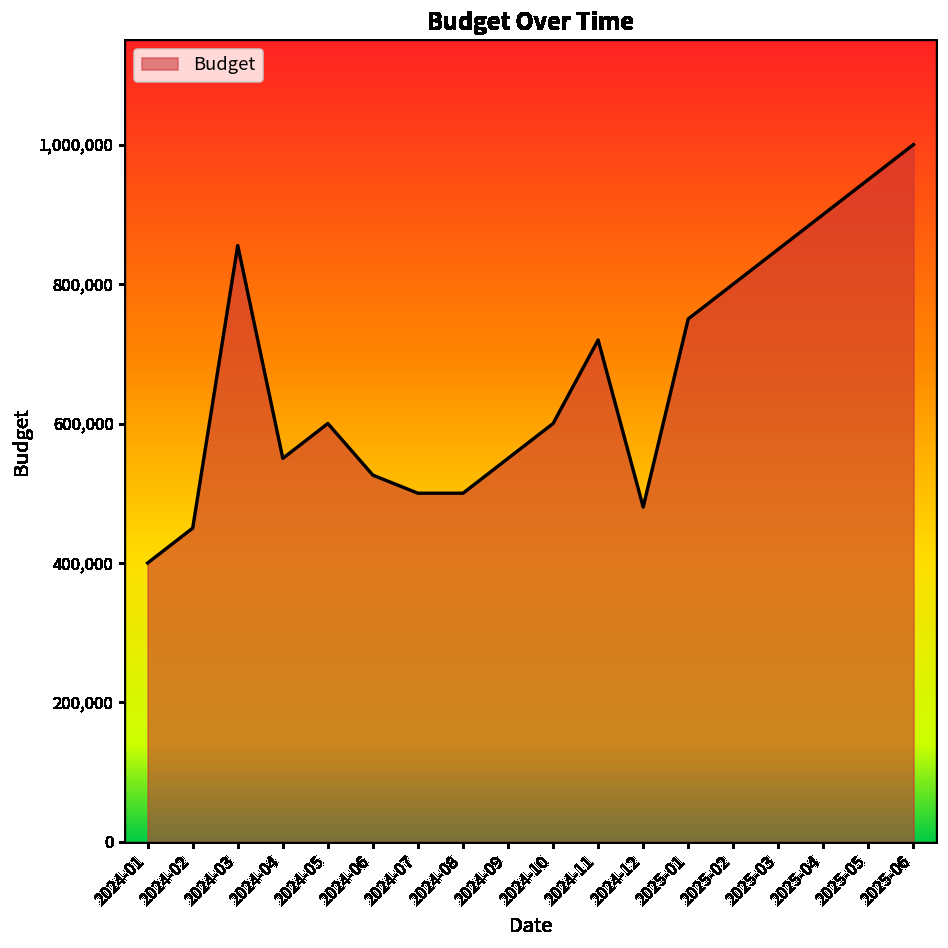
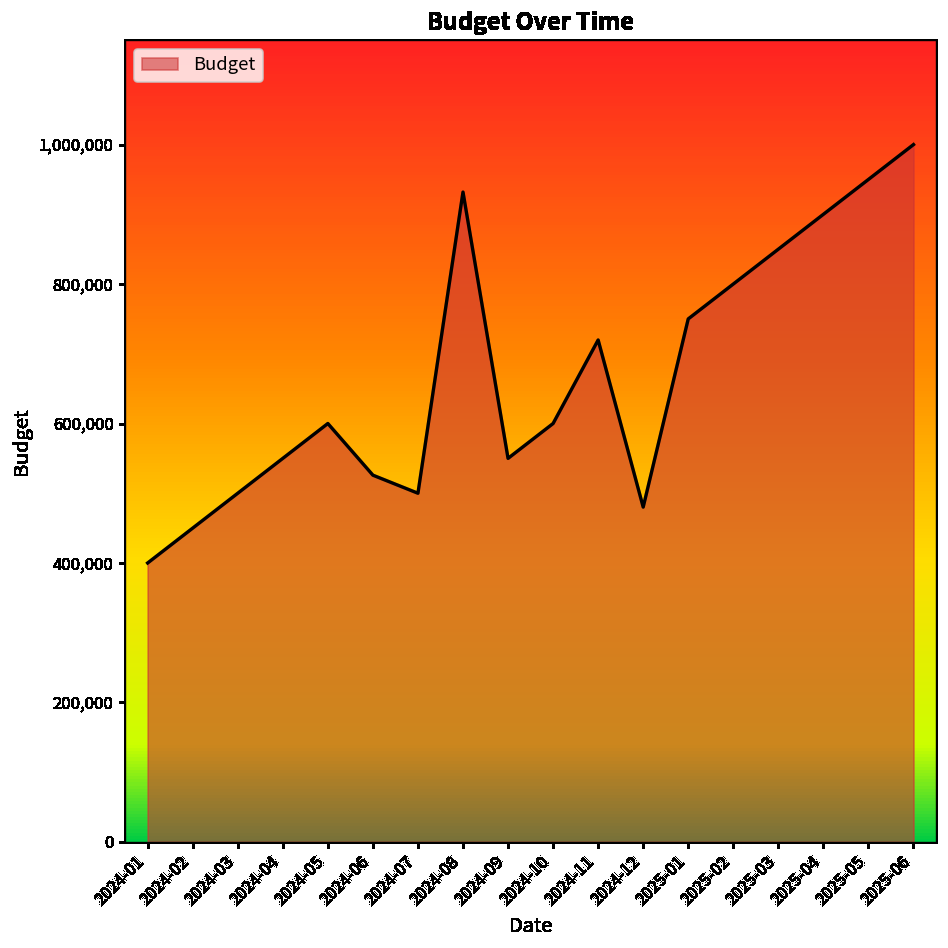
2024-03: 860,000 -> 500,000
2024-08: 500,000 -> 930,000
